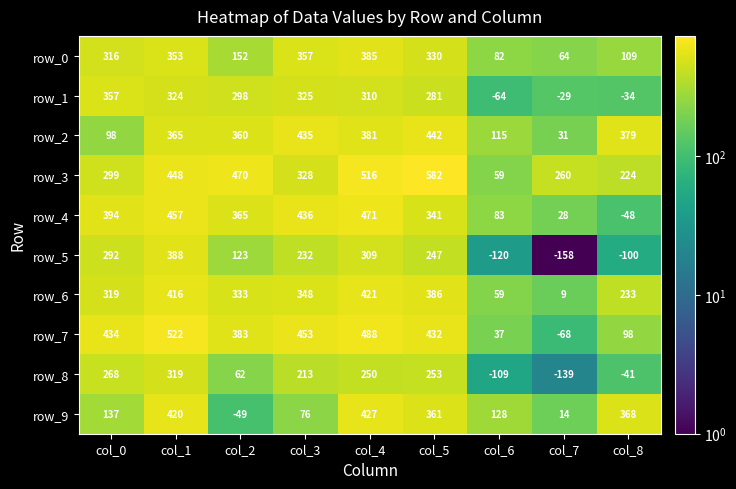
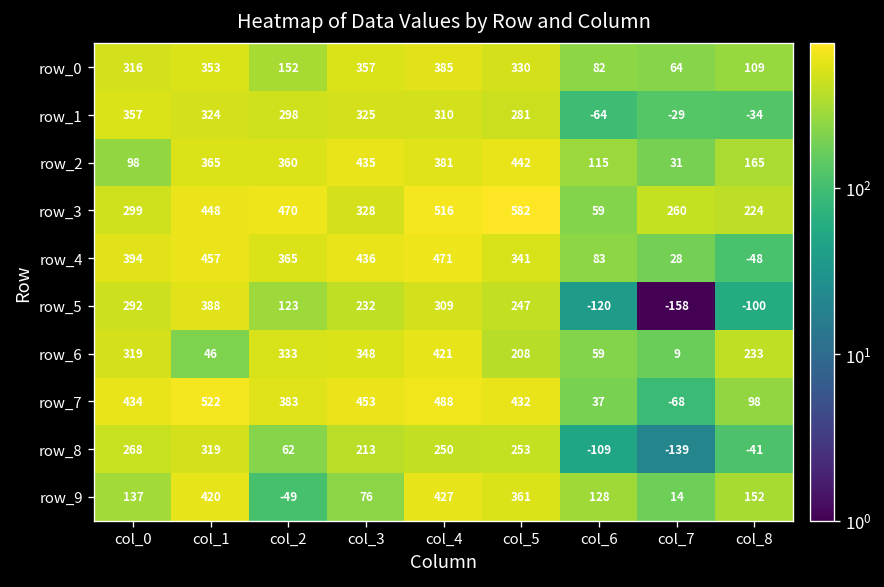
row_2, col_8: 379 -> 165
row_6, col_1: 416 -> 46
row_6, col_5: 386 -> 208
row_9, col_8: 368 -> 152
